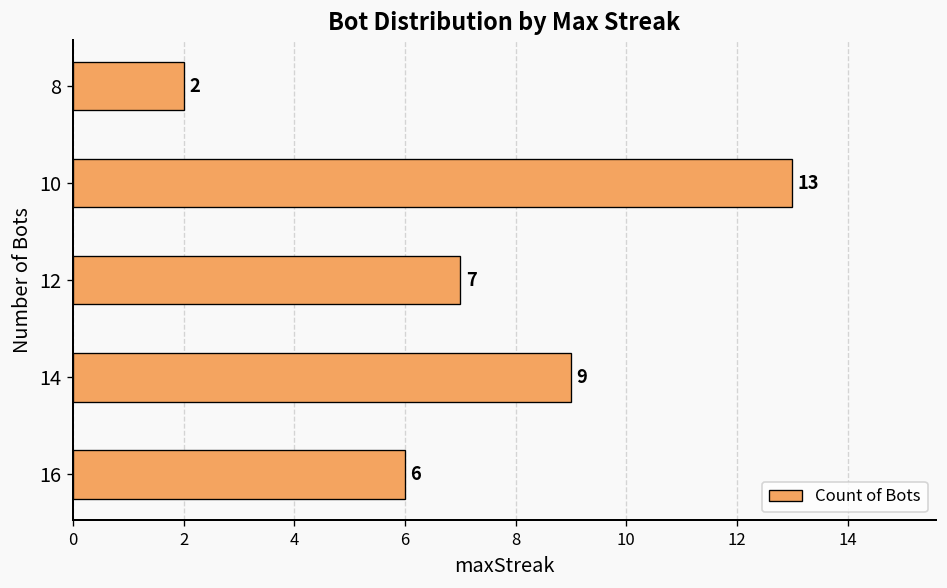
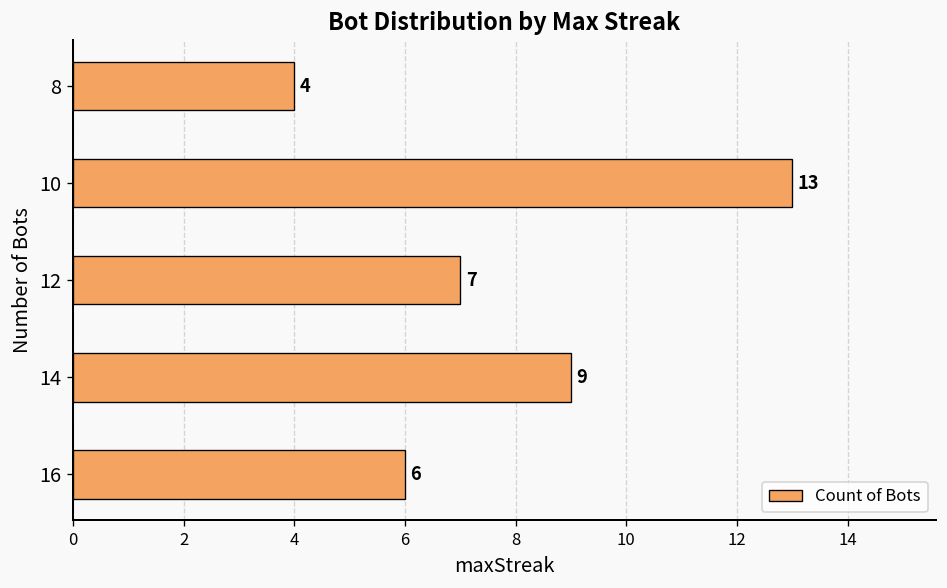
8: 2 -> 4
